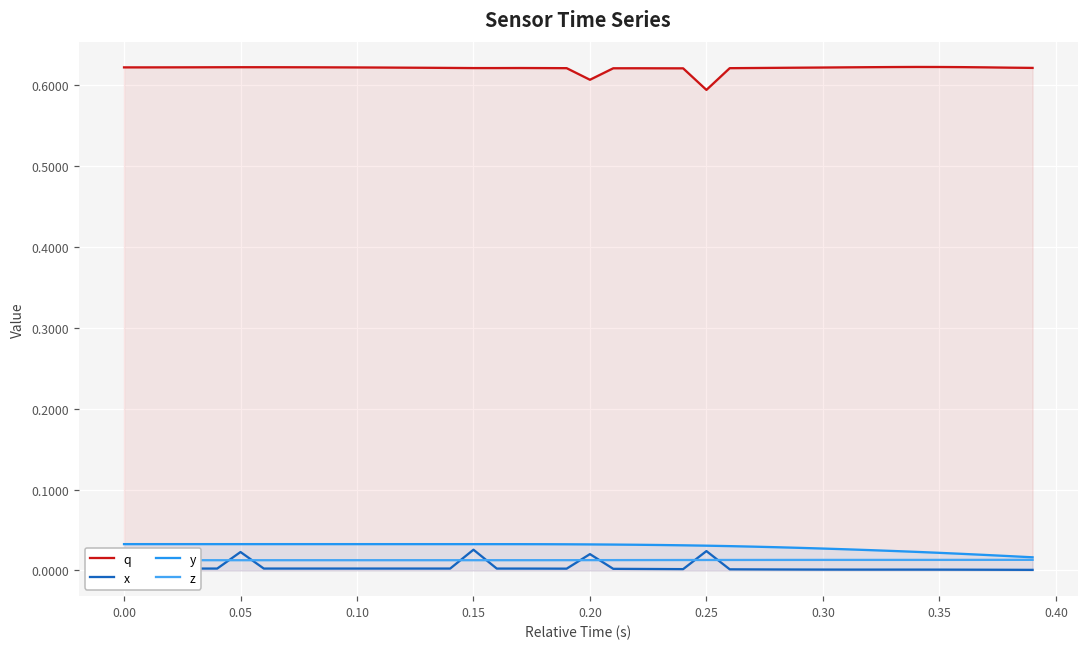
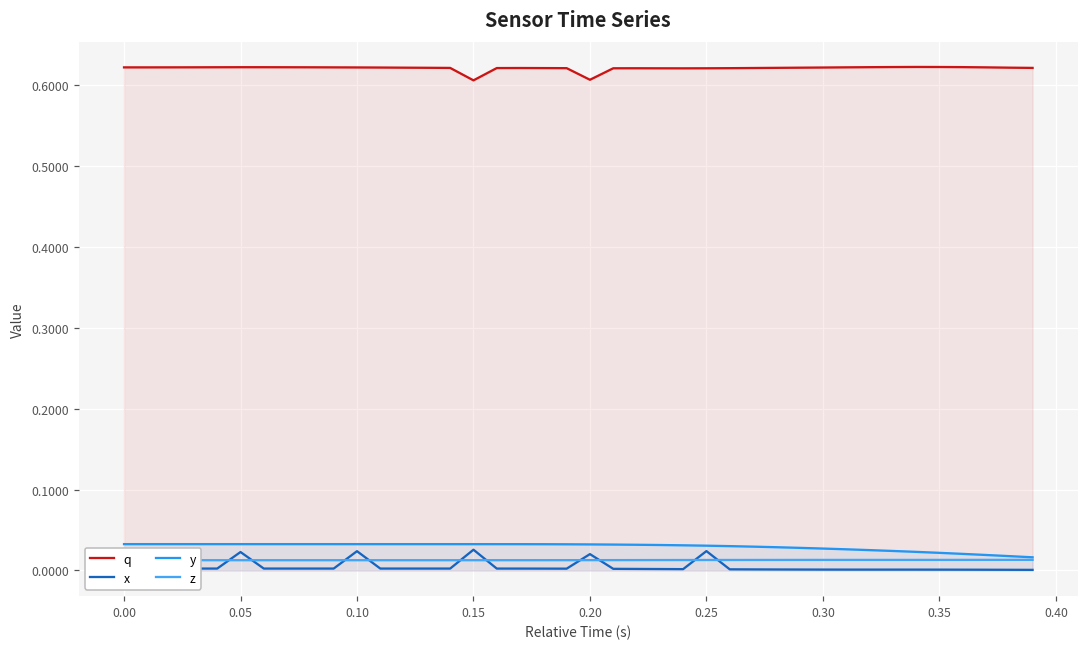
x, 0.10: 0.00 -> 0.02
q, 0.15: 0.62 -> 0.61
q, 0.25: 0.59 -> 0.62
